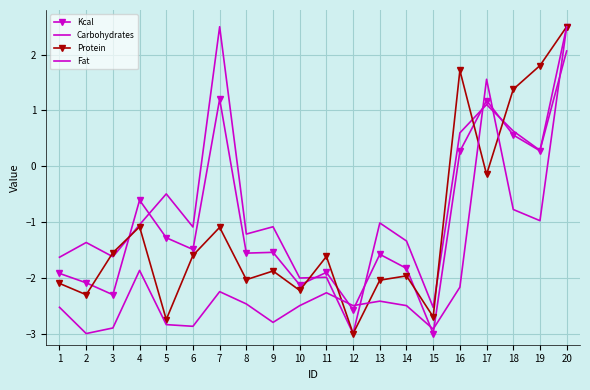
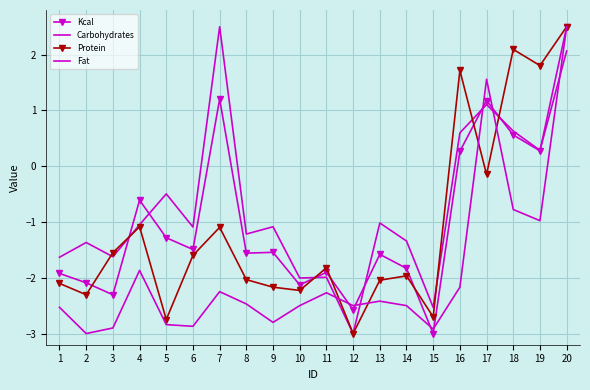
Protein, 9: -1.9 -> -2.2
Protein, 11: -1.6 -> -1.8
Protein, 18: 1.4 -> 2.1
